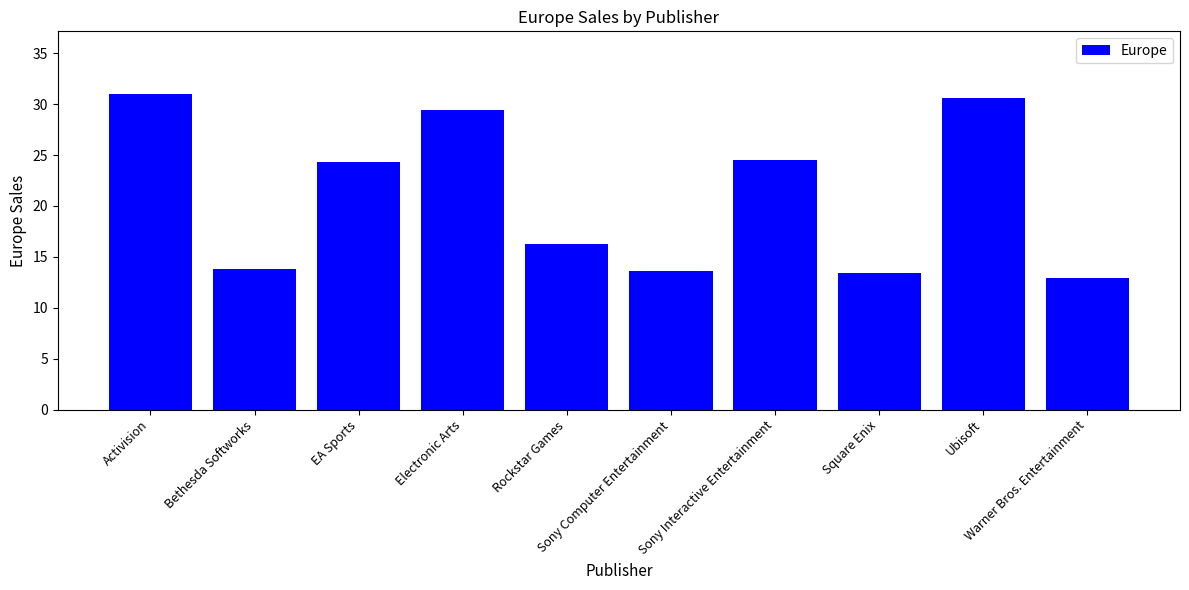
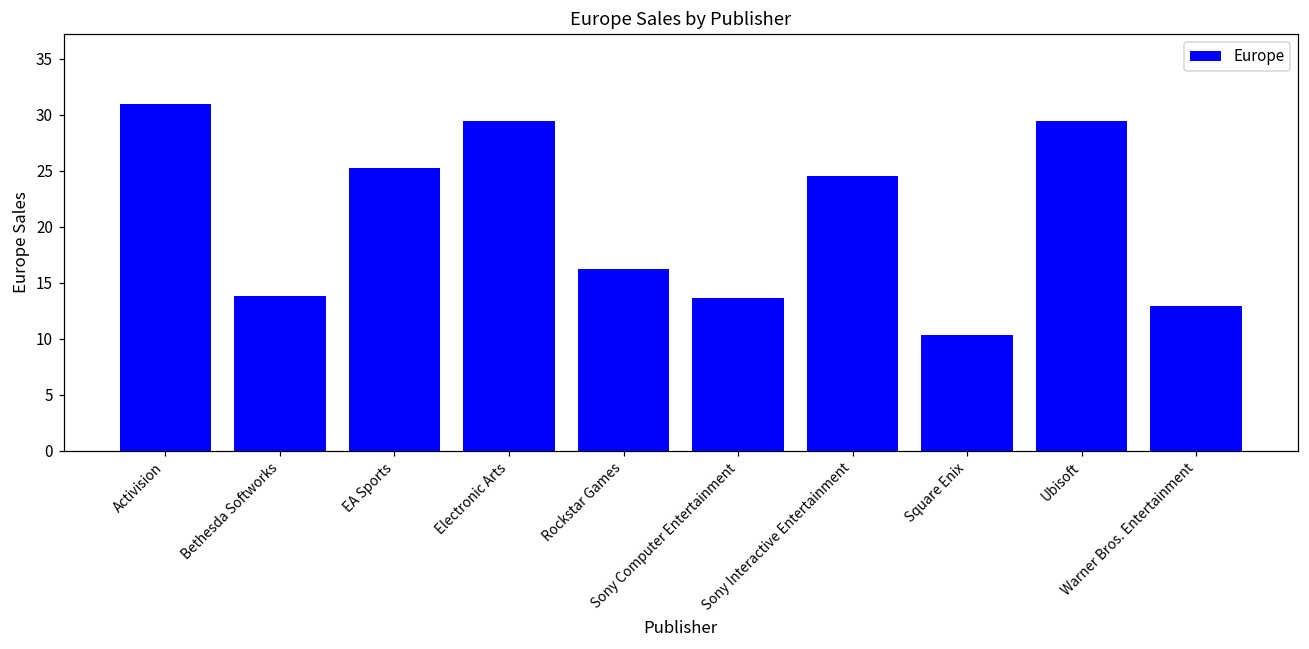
EA Sports: 24.4 -> 25.2
Square Enix: 13.4 -> 10.4
Ubisoft: 30.6 -> 29.5
